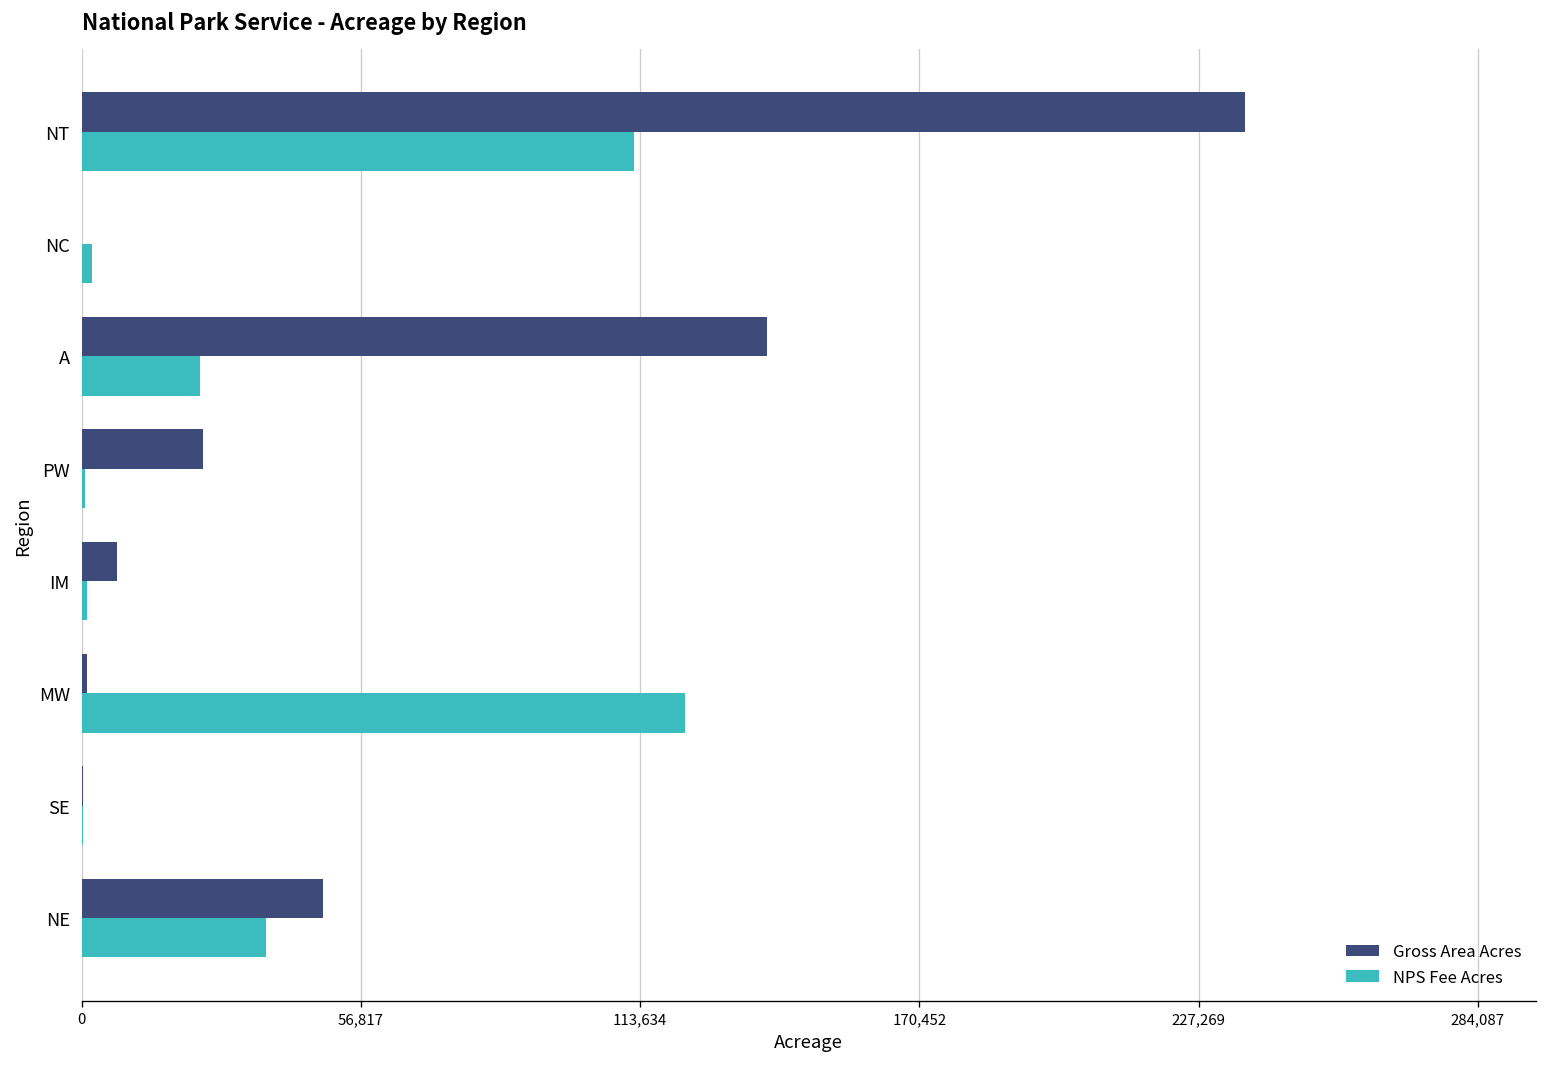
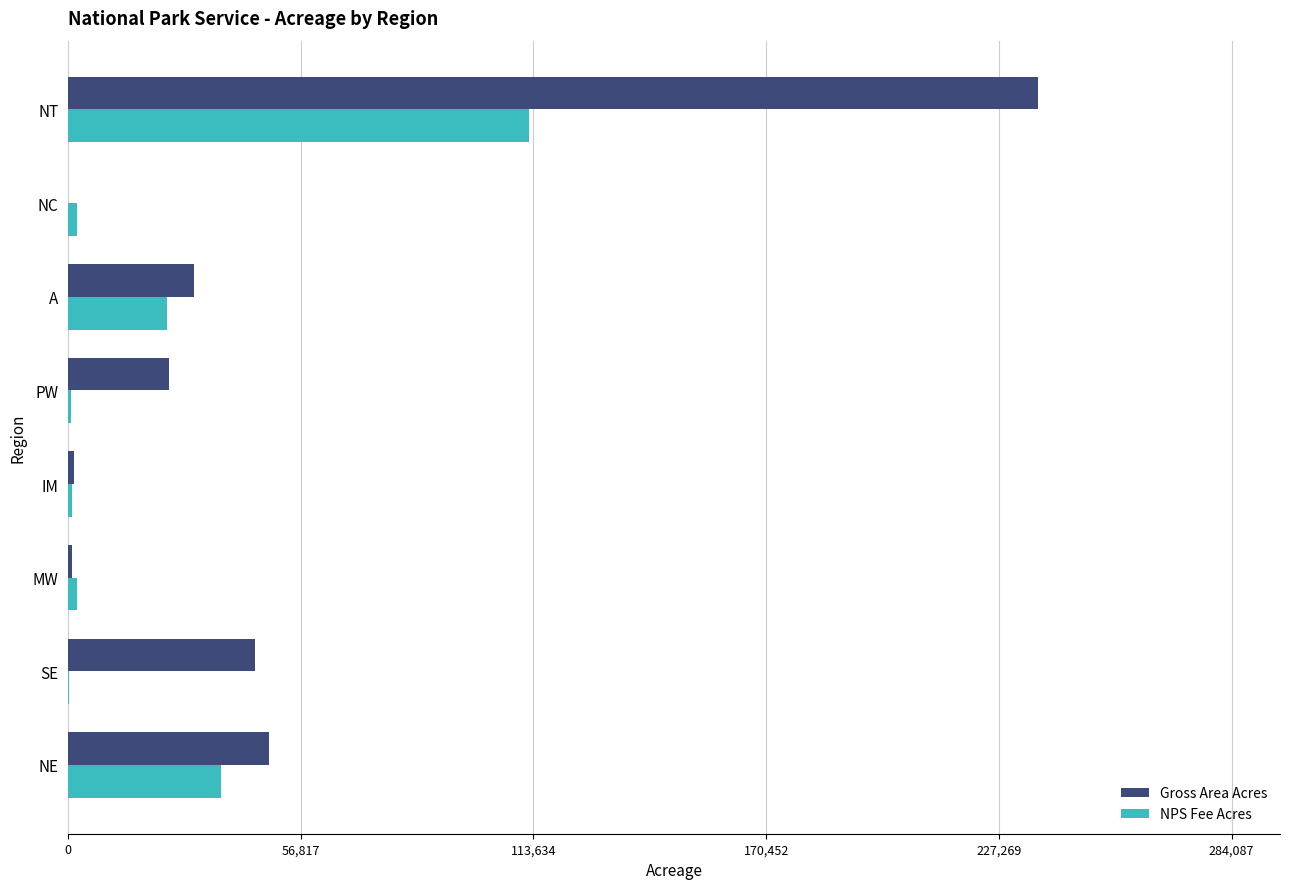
Gross Area Acres, A: 139,000 -> 31,000
Gross Area Acres, IM: 7,000 -> 1,000
NPS Fee Acres, MW: 123,000 -> 2,000
Gross Area Acres, SE: 0 -> 46,000
